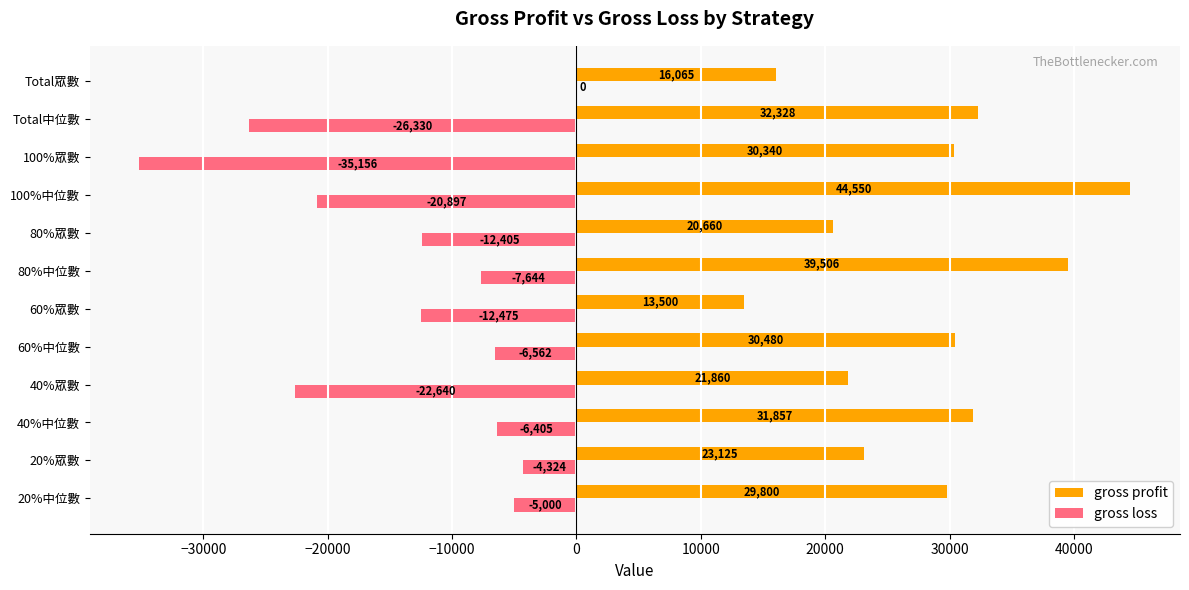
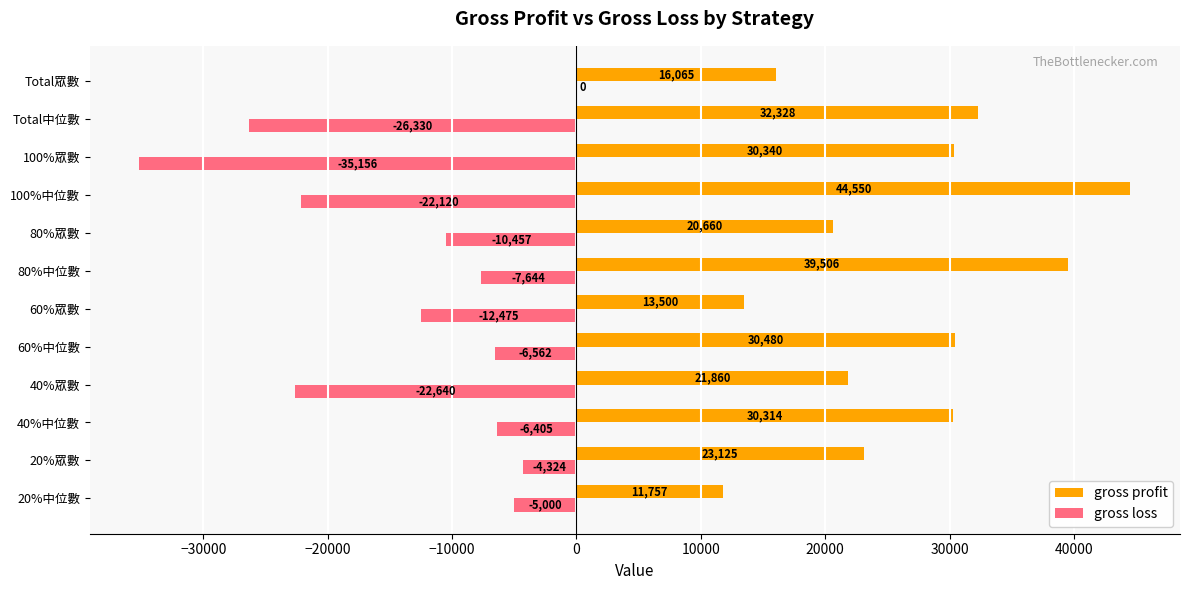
gross loss, 100%中位數: -20,897 -> -22,120
gross loss, 80%眾數: -12,405 -> -10,457
gross profit, 40%中位數: 31,857 -> 30,314
gross profit, 20%中位數: 29,800 -> 11,757
